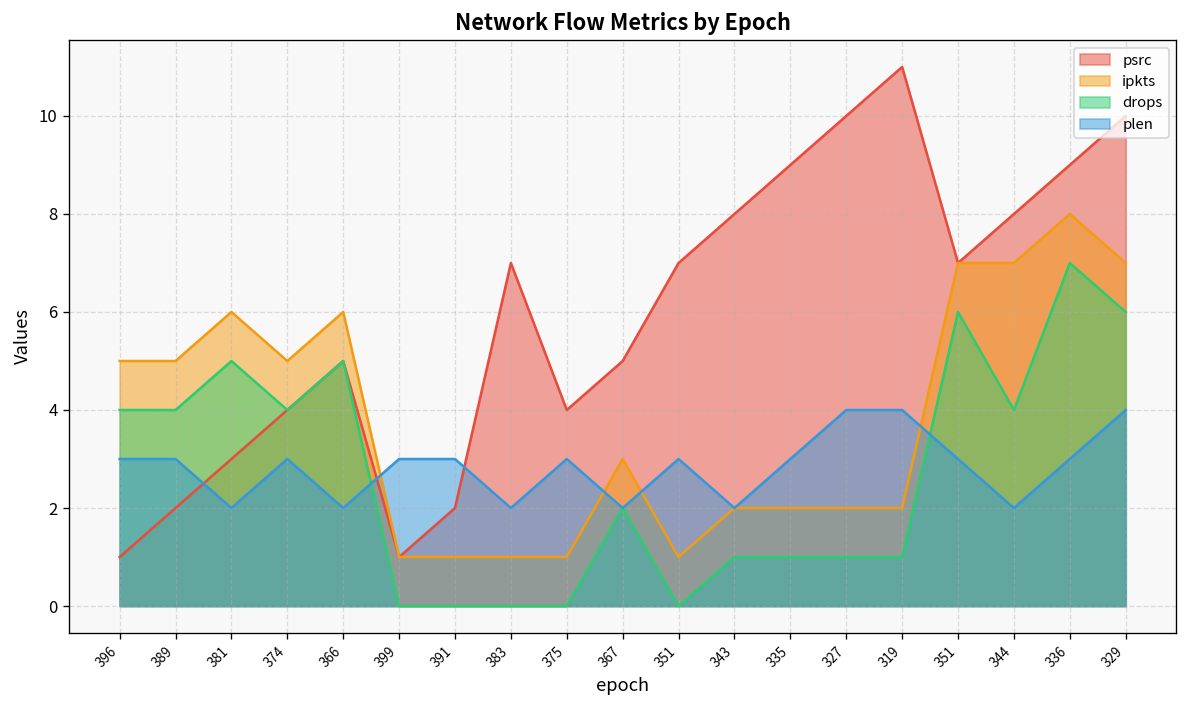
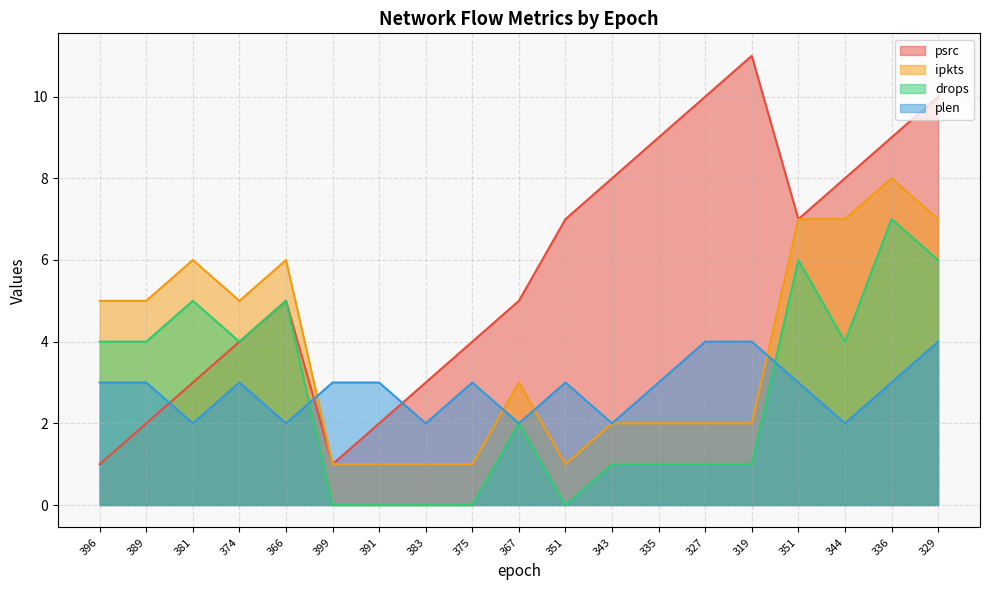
psrc, 383: 7 -> 3
